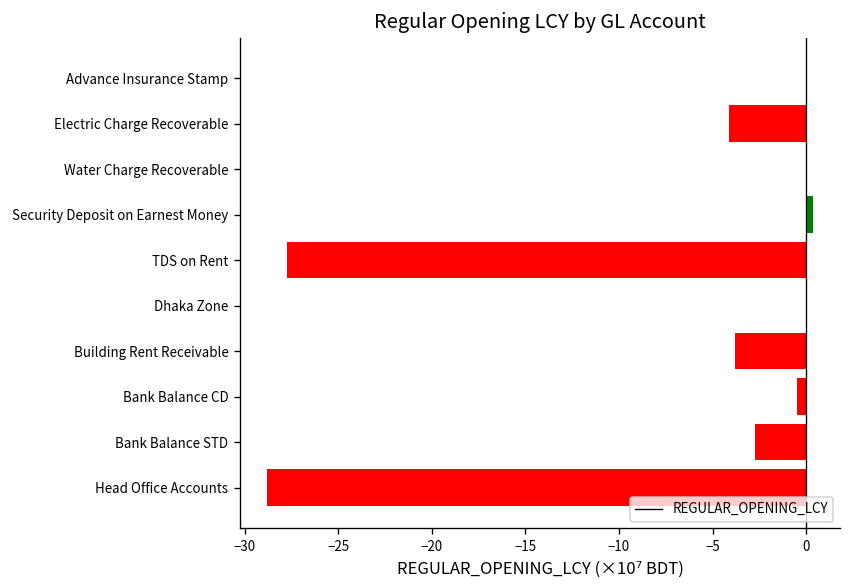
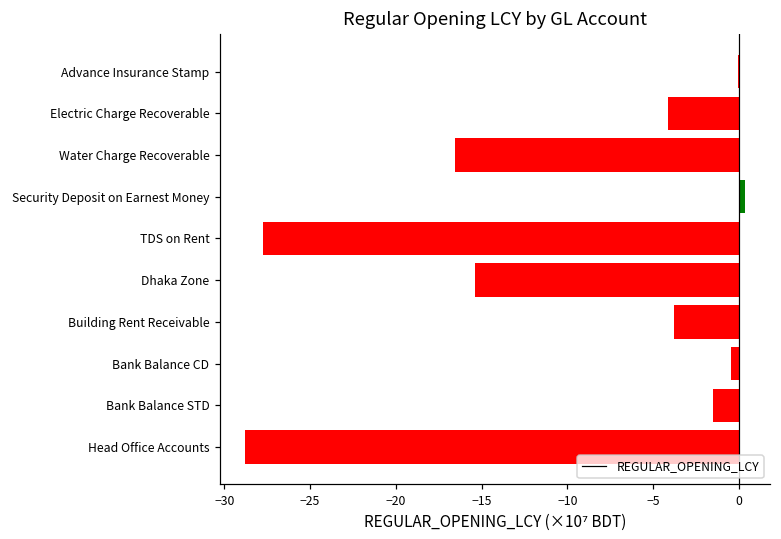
Water Charge Recoverable: 0.0 -> -16.5
Dhaka Zone: 0.0 -> -15.4
Bank Balance STD: -2.8 -> -1.5
